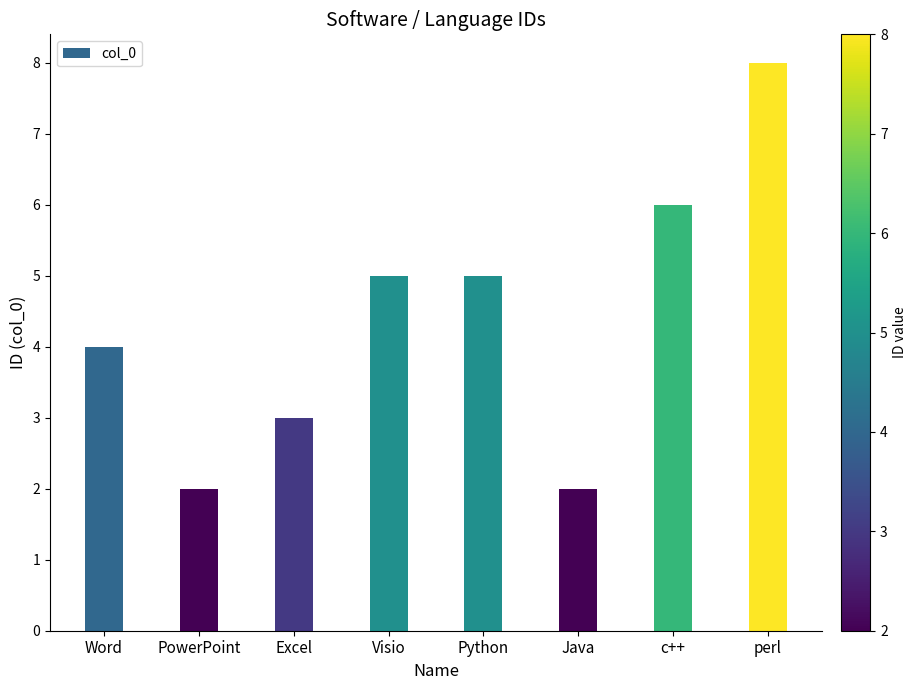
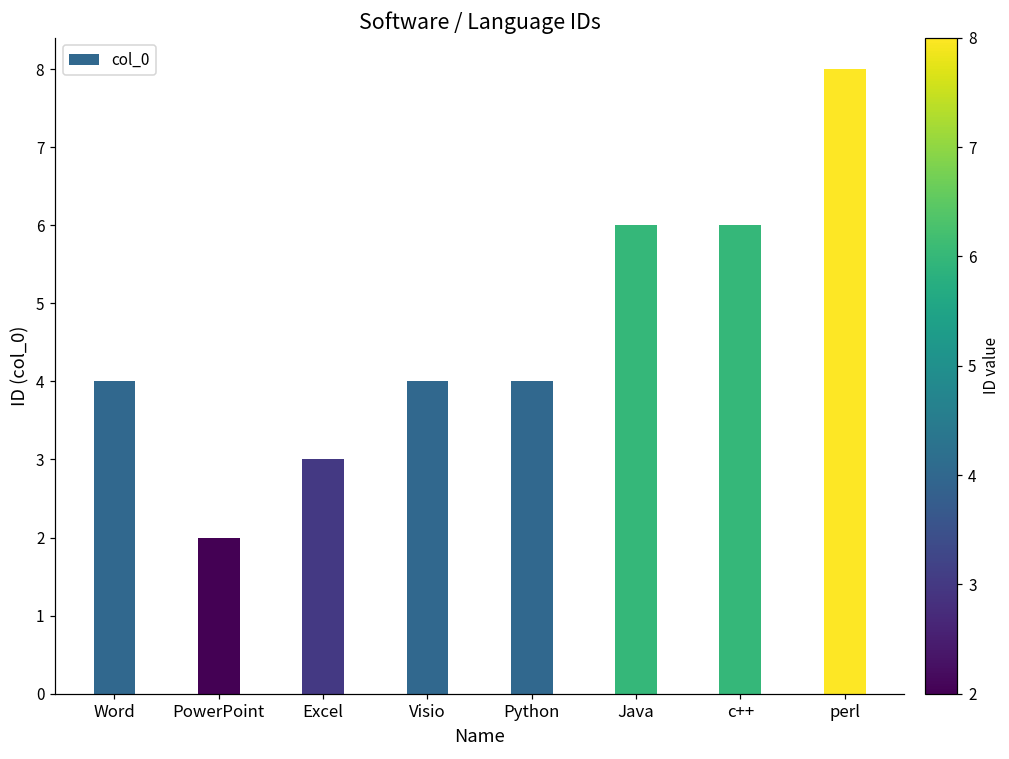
Visio: 5 -> 4
Python: 5 -> 4
Java: 2 -> 6
